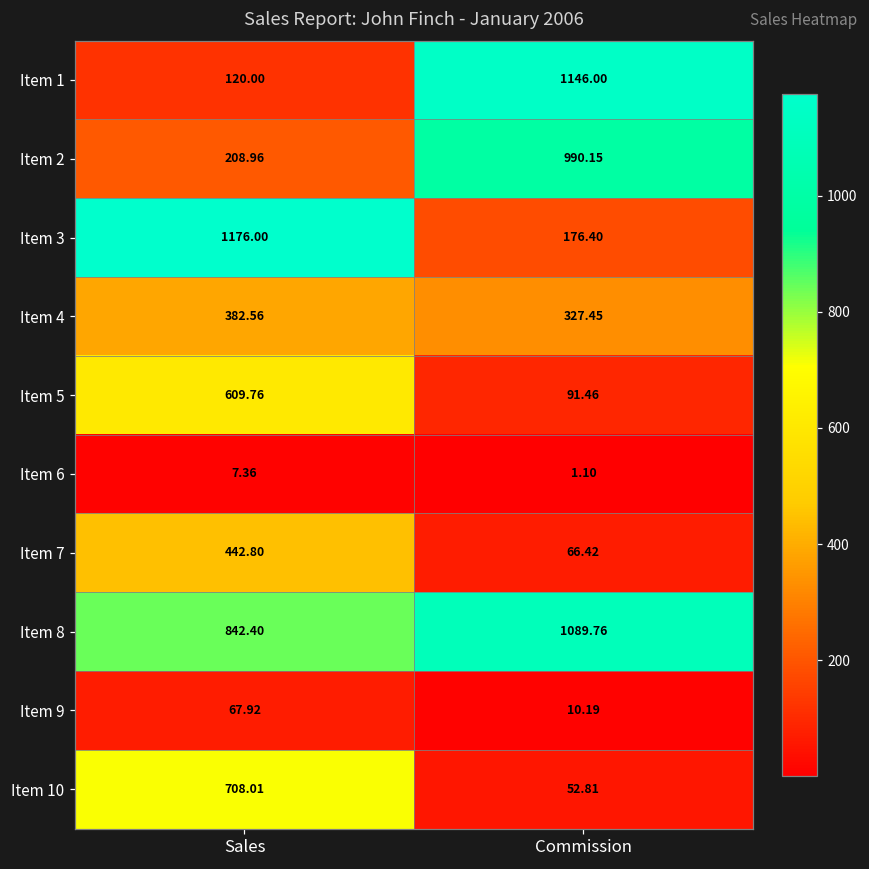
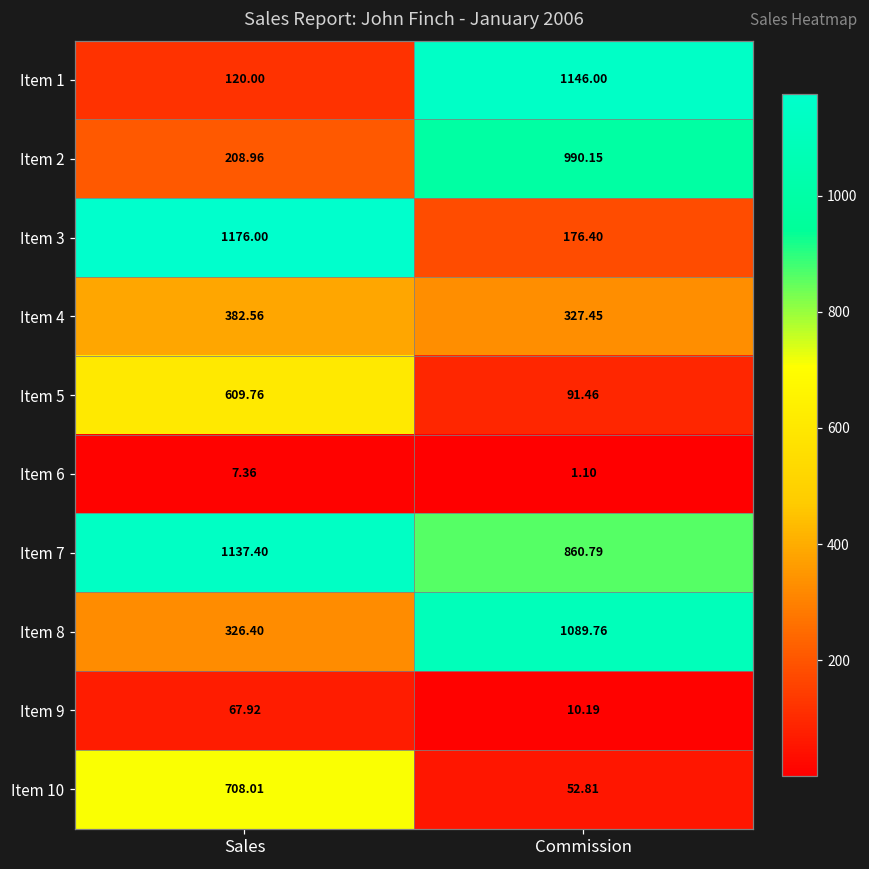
Item 7, Sales: 442.80 -> 1137.40
Item 7, Commission: 66.42 -> 860.79
Item 8, Sales: 842.40 -> 326.40
